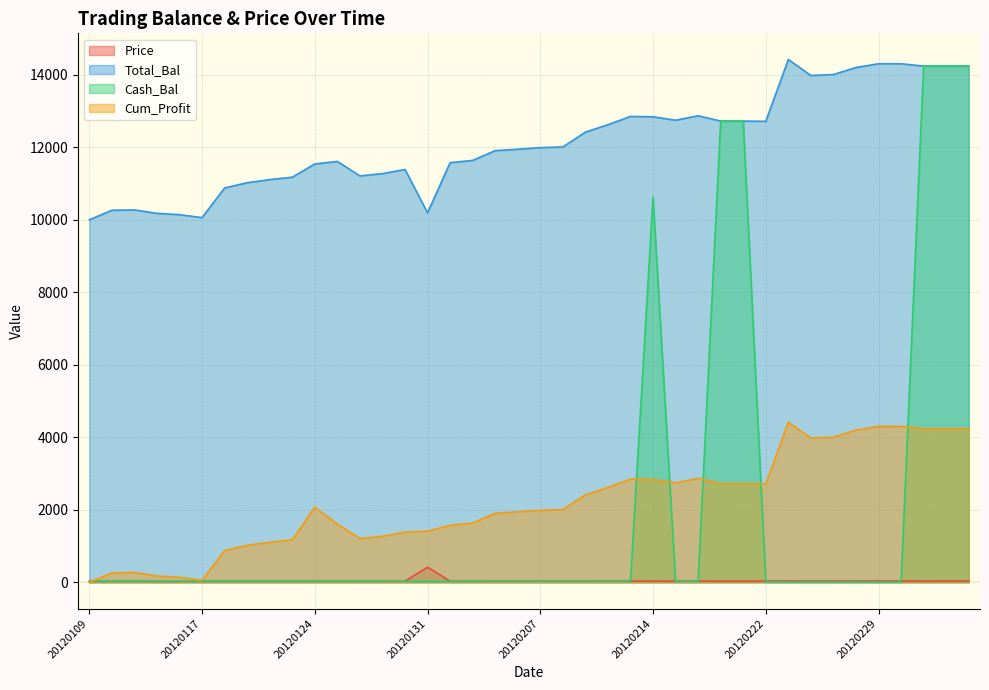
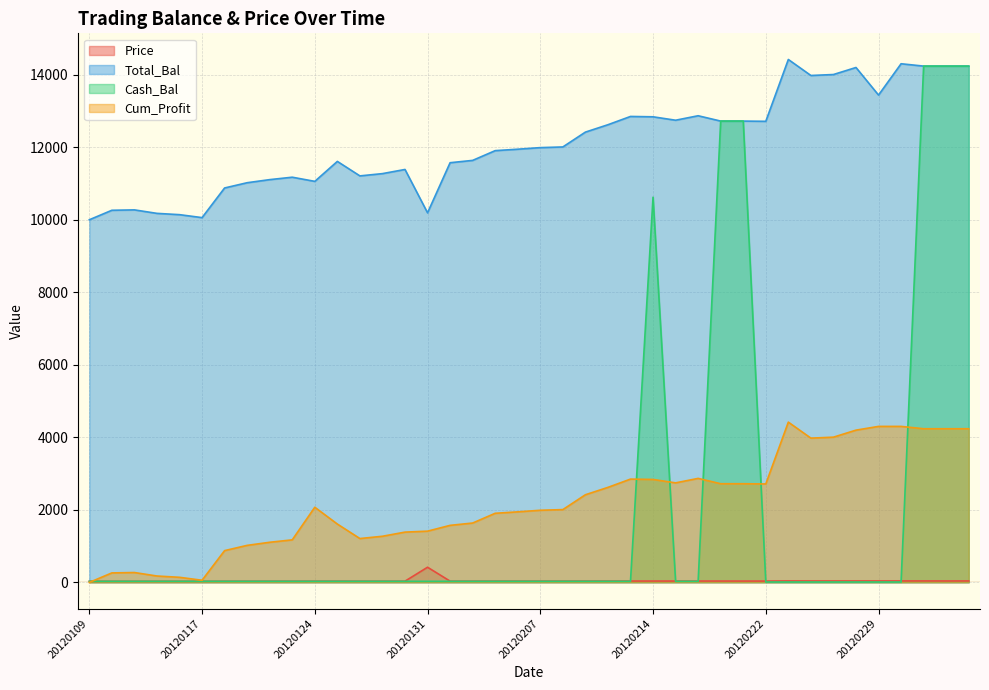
Total_Bal, 20120124: 11500 -> 11100
Total_Bal, 20120229: 14300 -> 13400
